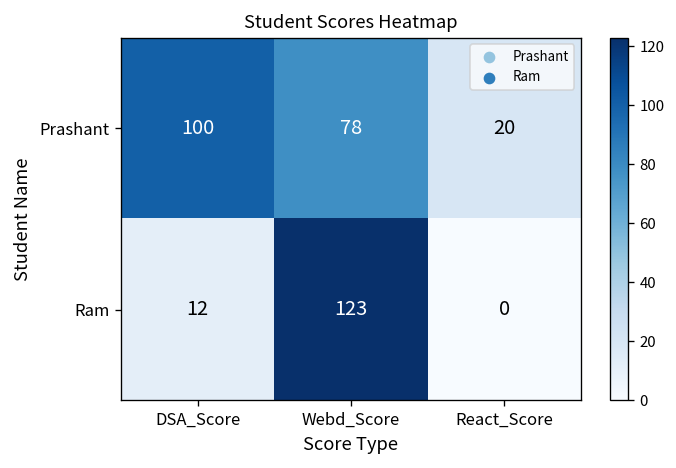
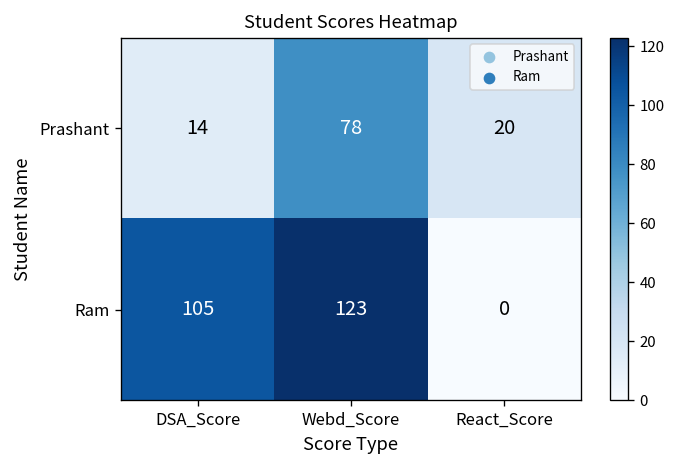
Prashant, DSA_Score: 100 -> 14
Ram, DSA_Score: 12 -> 105
